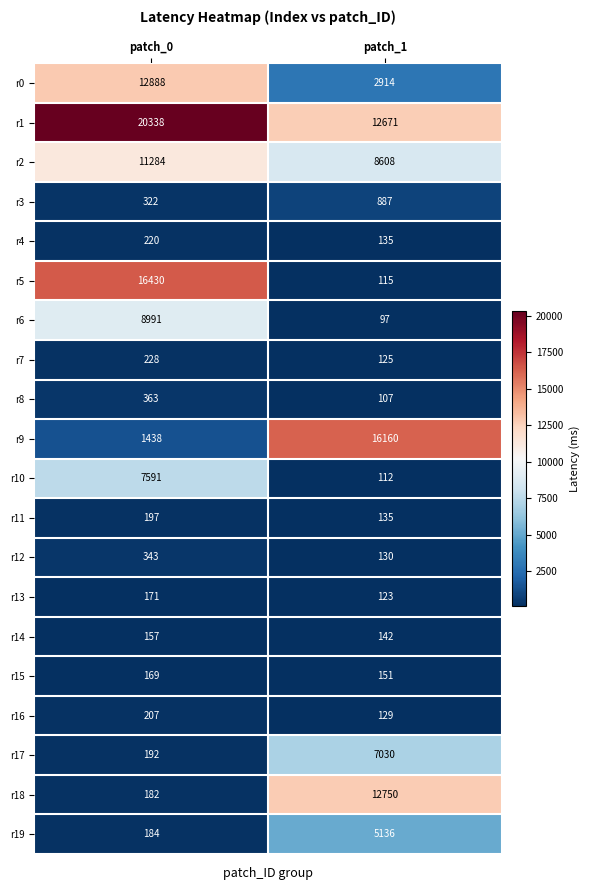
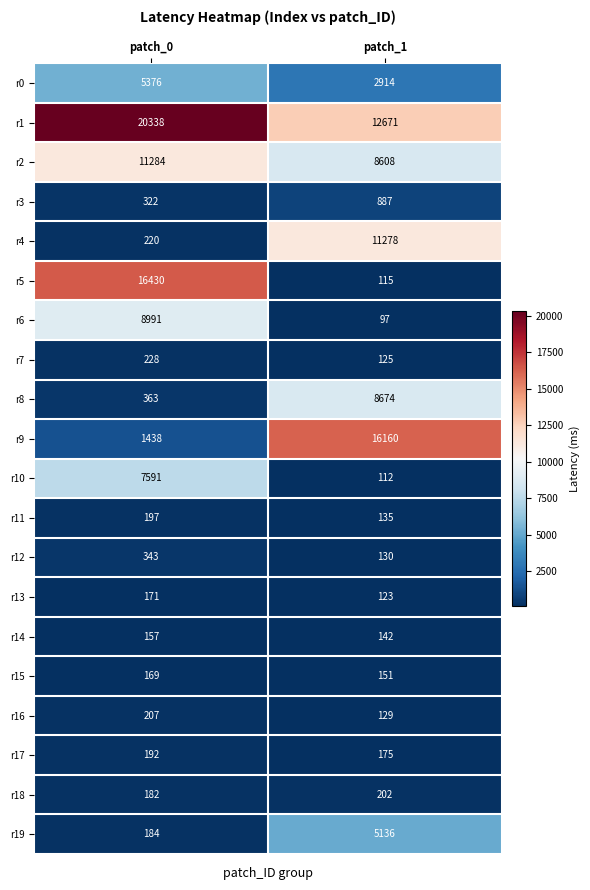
r0, patch_0: 12888 -> 5376
r4, patch_1: 135 -> 11278
r8, patch_1: 107 -> 8674
r17, patch_1: 7030 -> 175
r18, patch_1: 12750 -> 202
